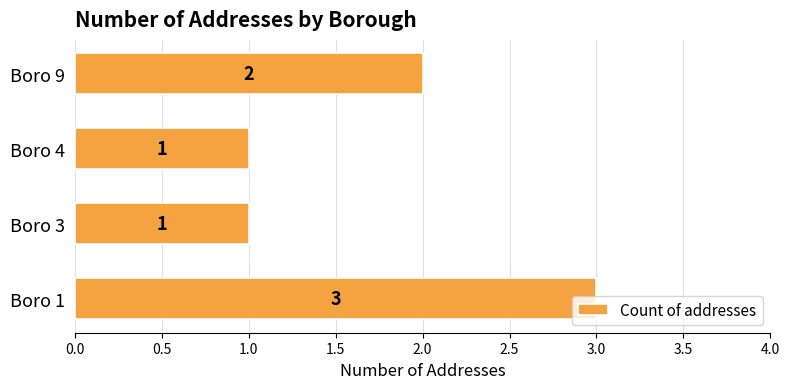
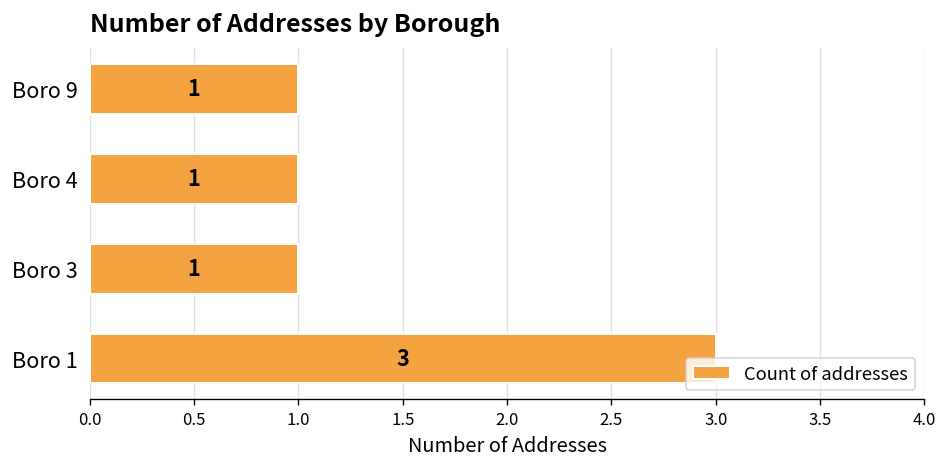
Boro 9: 2 -> 1
